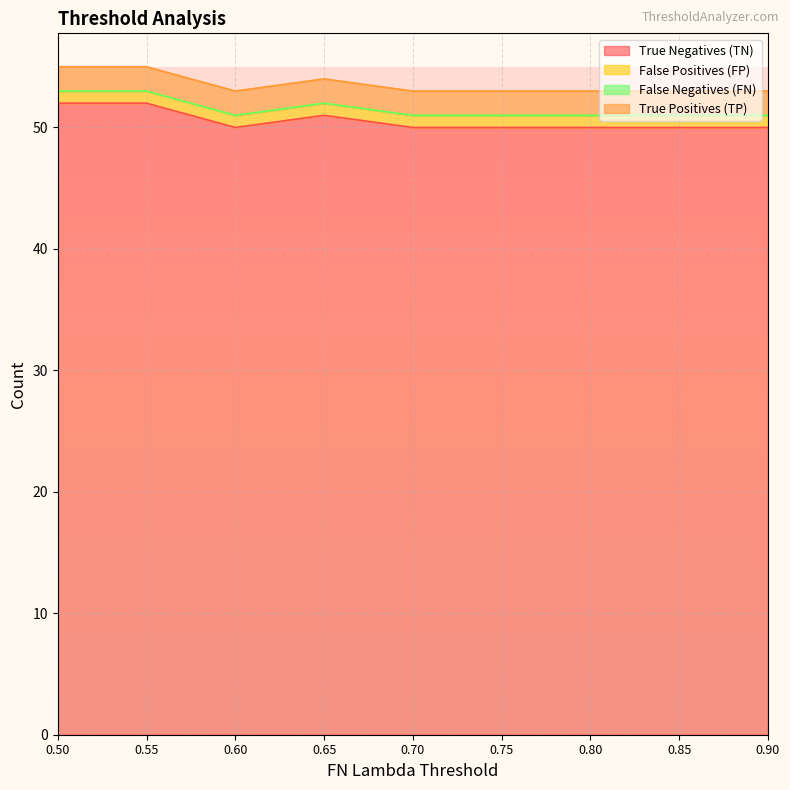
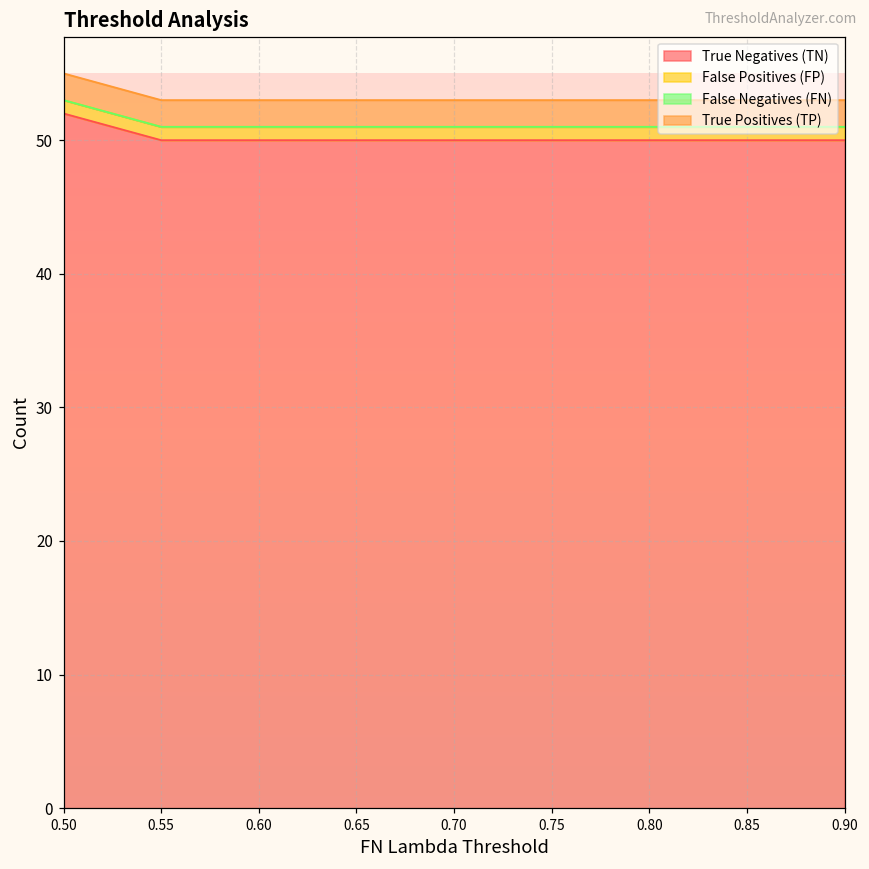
True Negatives (TN), 0.55: 52 -> 50
True Negatives (TN), 0.65: 51 -> 50
